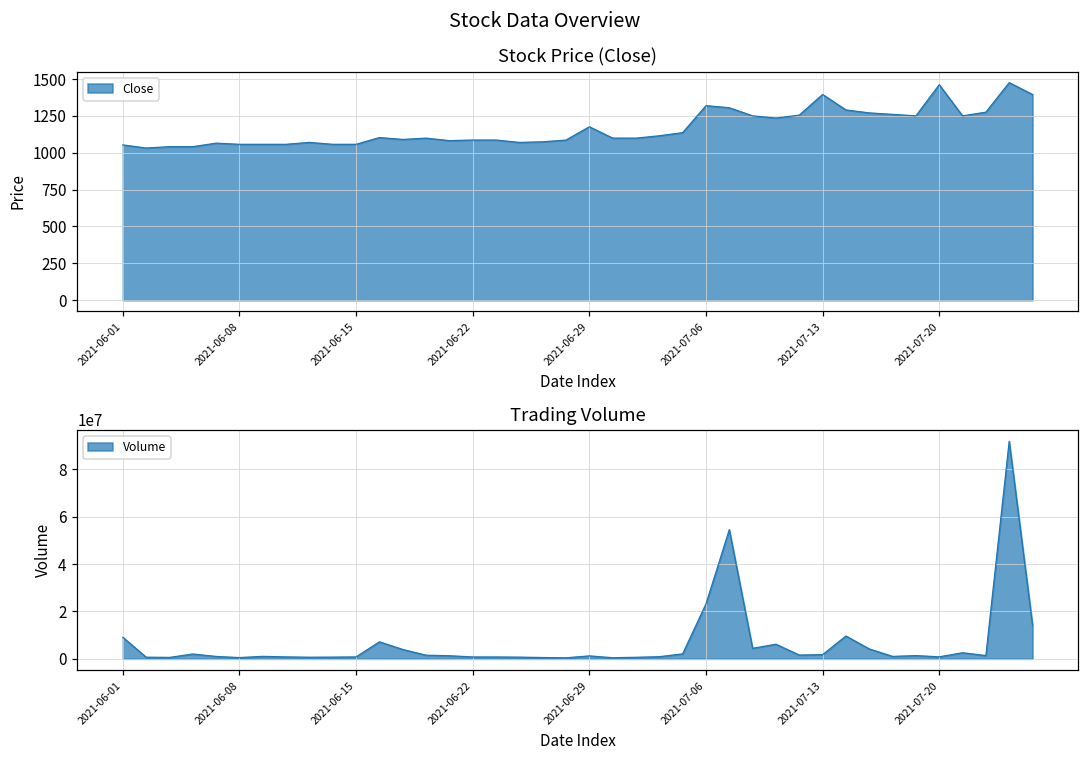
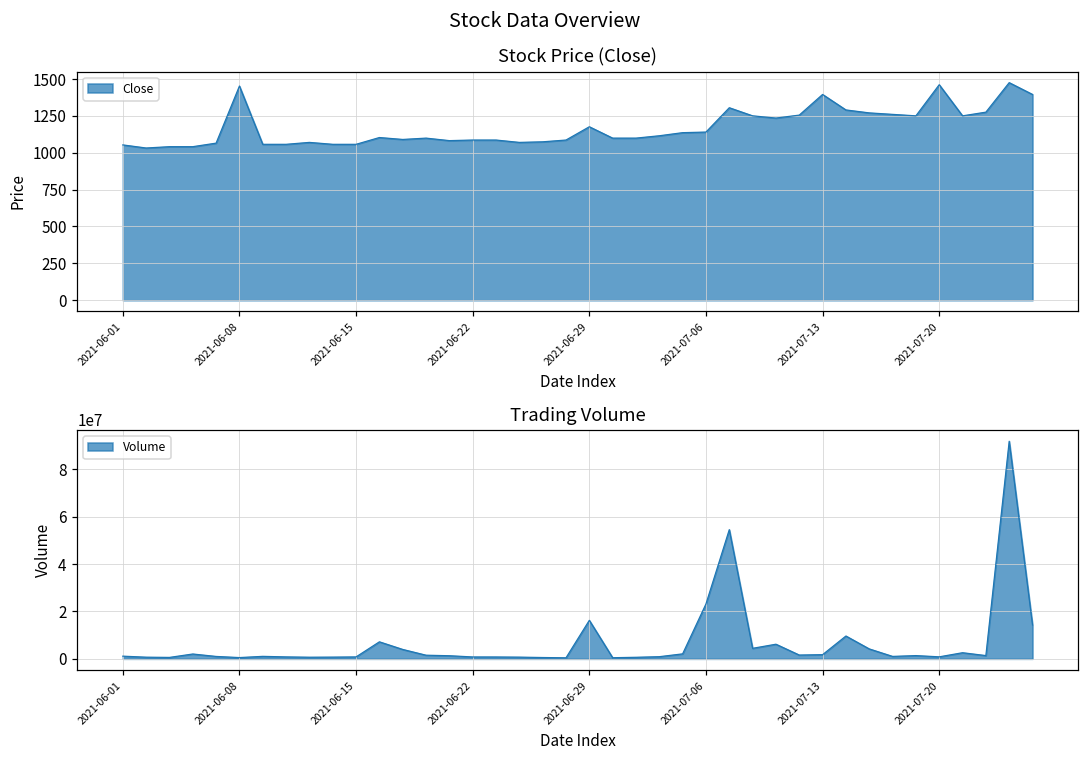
Stock Price (Close), 2021-06-08: 1060 -> 1450
Stock Price (Close), 2021-07-06: 1320 -> 1140
Trading Volume, 2021-06-01: 9000000 -> 1000000
Trading Volume, 2021-06-29: 1000000 -> 16000000
